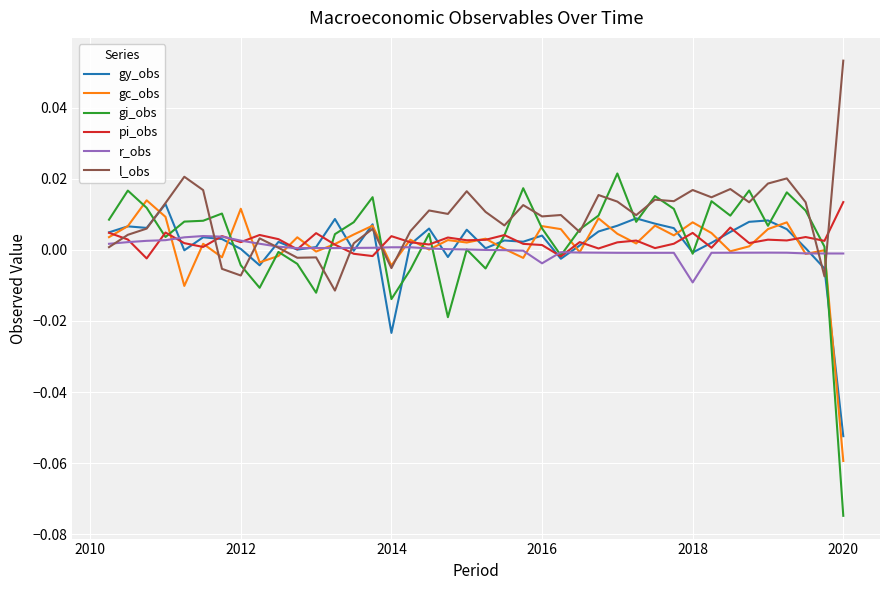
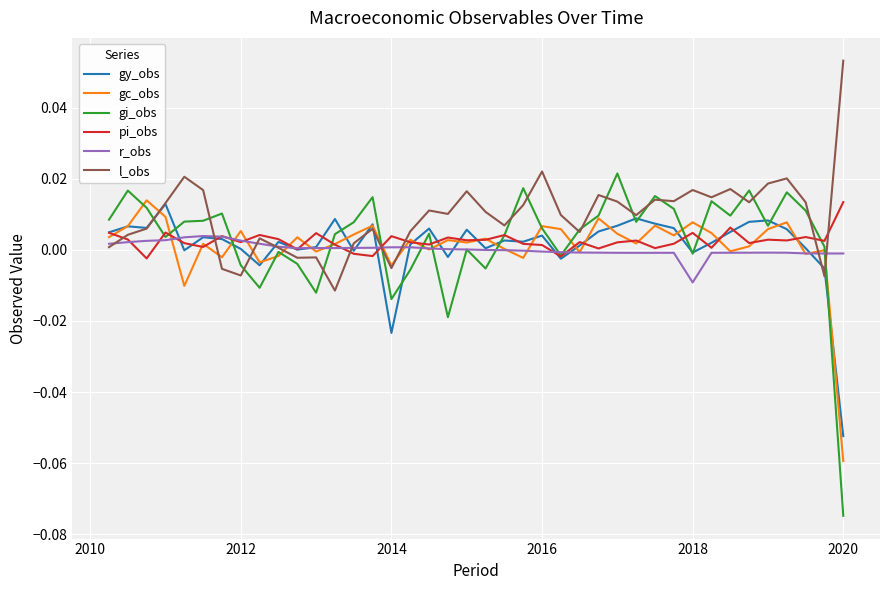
gc_obs, 2012: 0.012 -> 0.005
r_obs, 2016: -0.004 -> 0.000
l_obs, 2016: 0.009 -> 0.022
